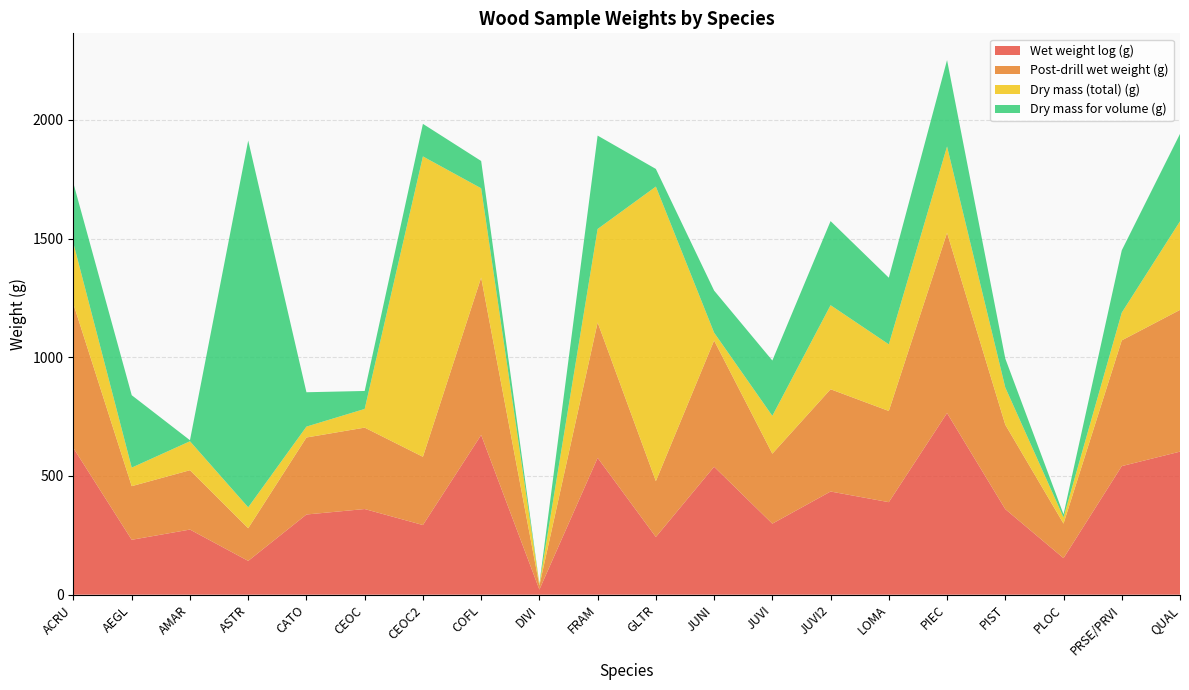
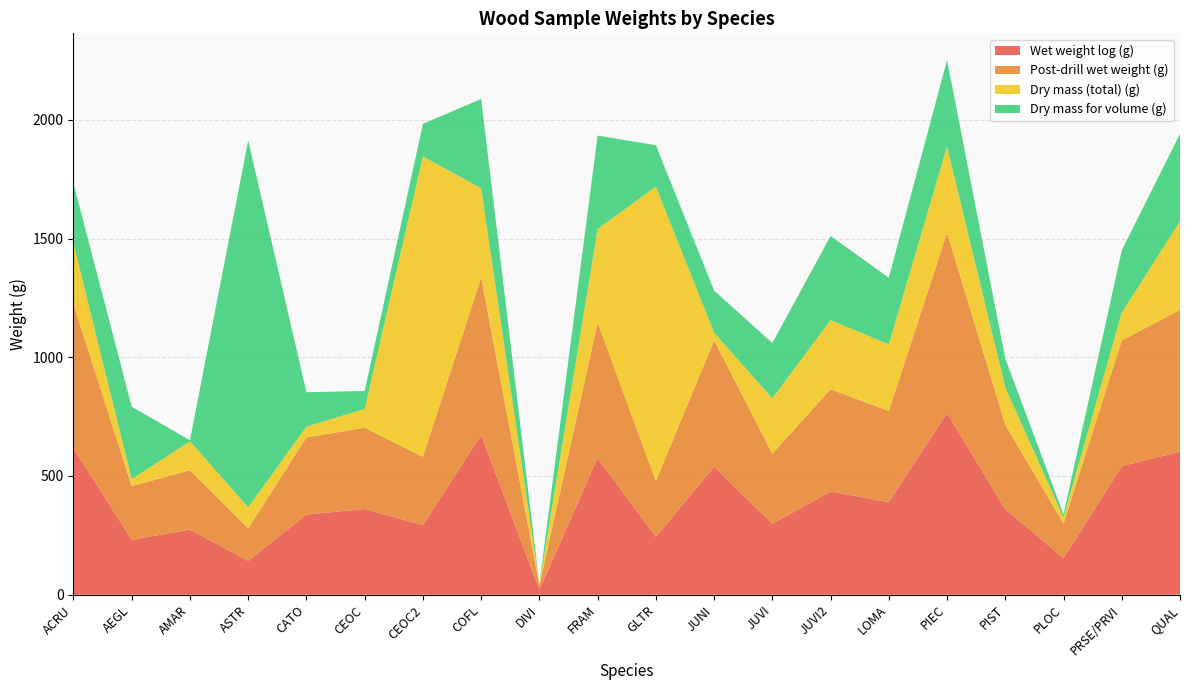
Dry mass (total) (g), AEGL: 80 -> 30
Dry mass for volume (g), COFL: 110 -> 380
Dry mass for volume (g), GLTR: 70 -> 170
Dry mass (total) (g), JUVI: 160 -> 230
Dry mass (total) (g), JUVI2: 350 -> 290
